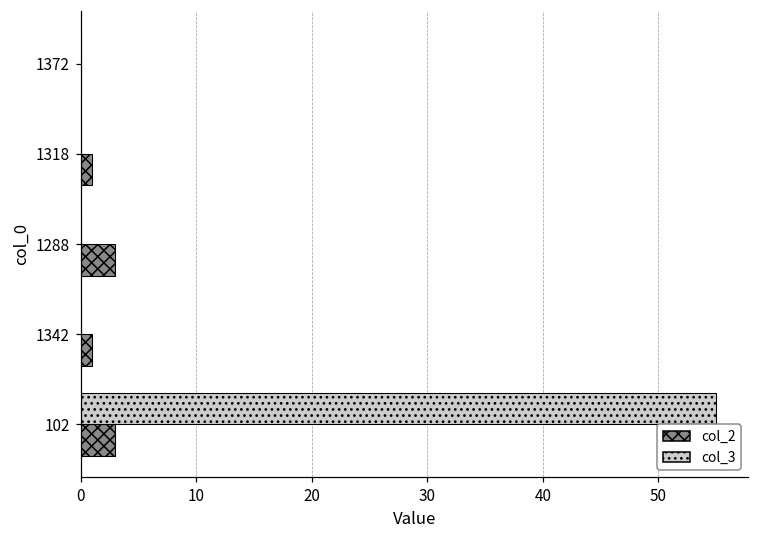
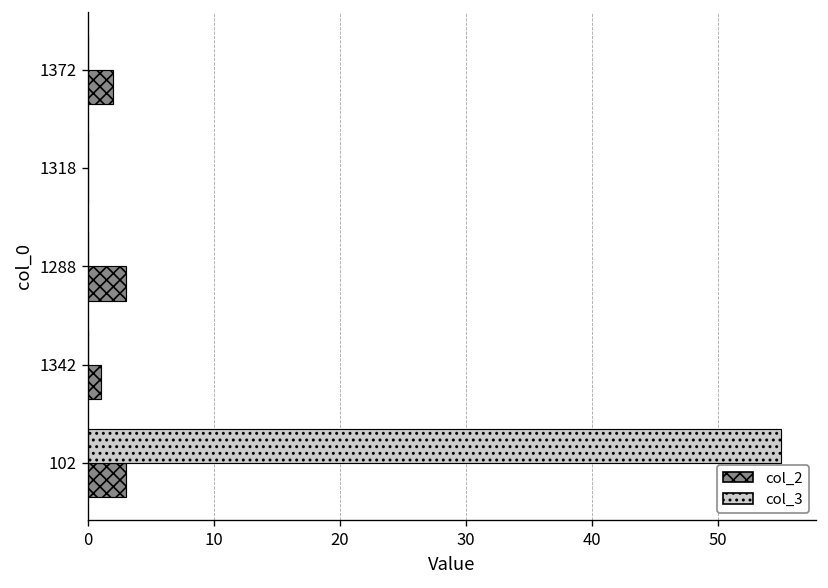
col_2, 1372: 0 -> 2
col_2, 1318: 1 -> 0
